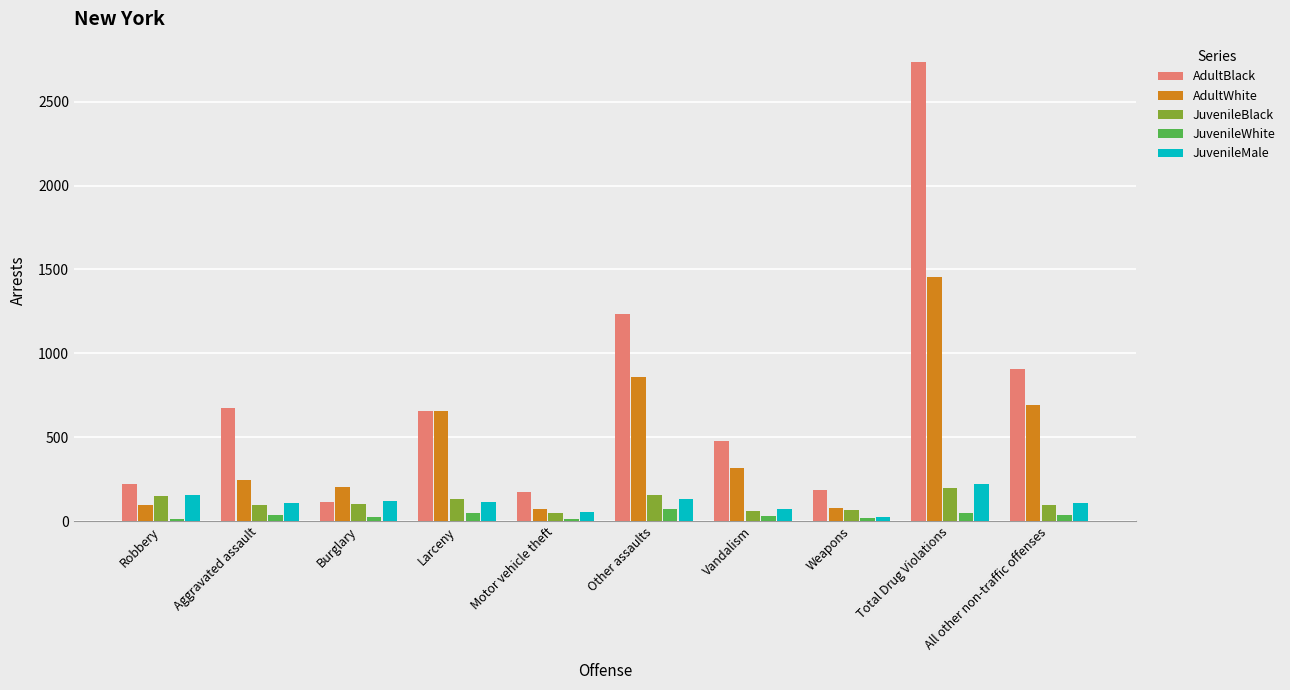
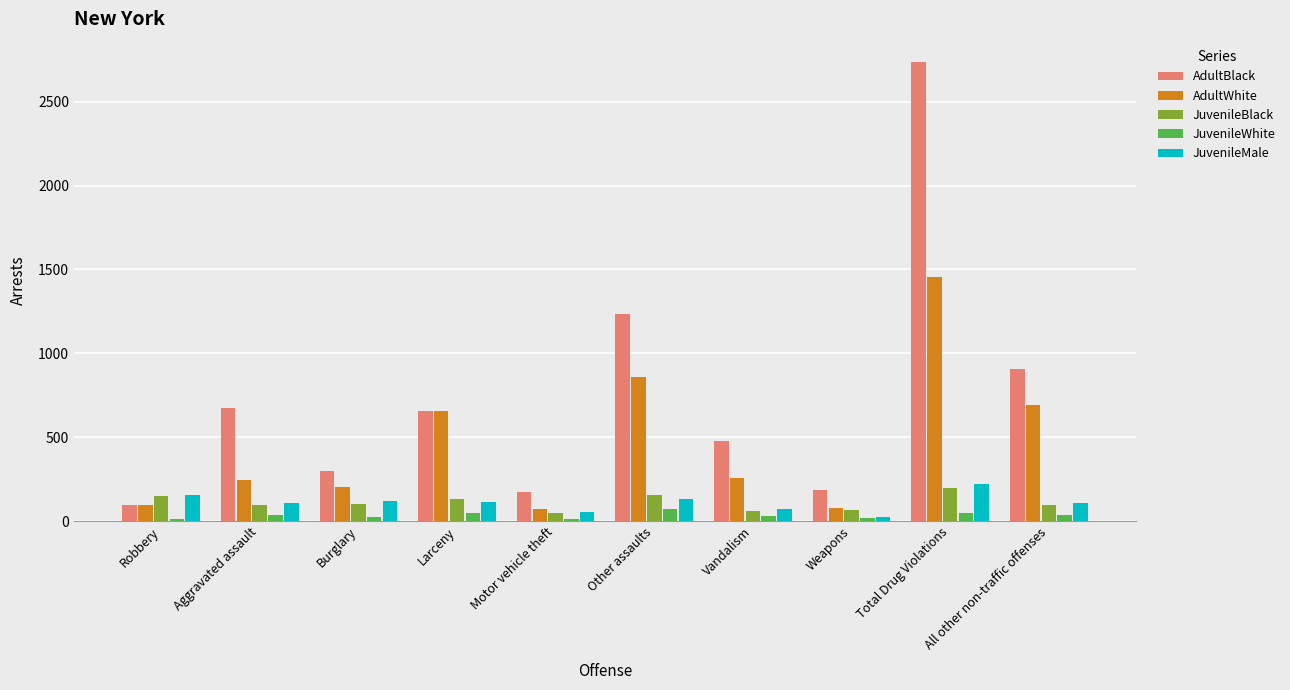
AdultBlack, Robbery: 220 -> 100
AdultBlack, Burglary: 110 -> 300
AdultWhite, Vandalism: 320 -> 260
